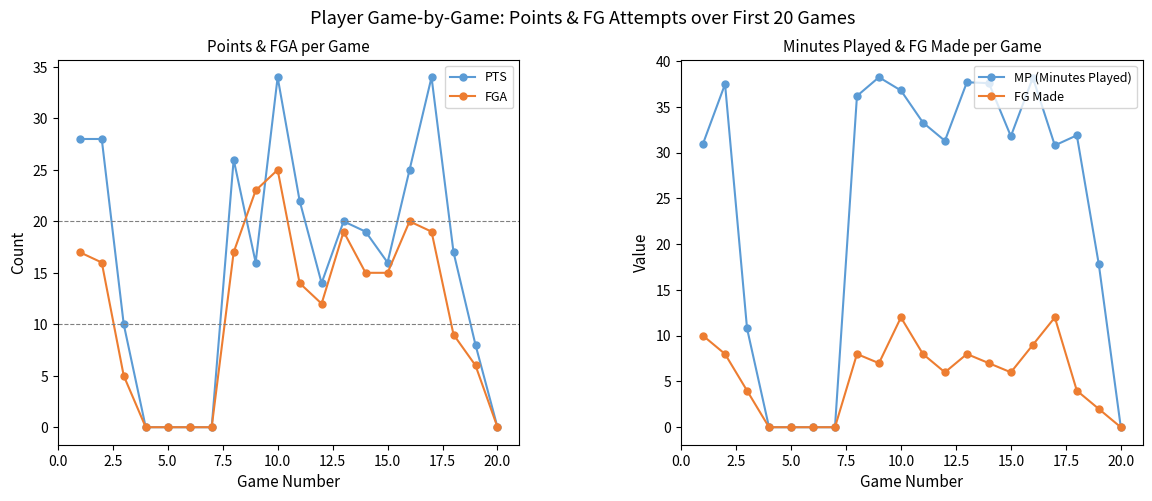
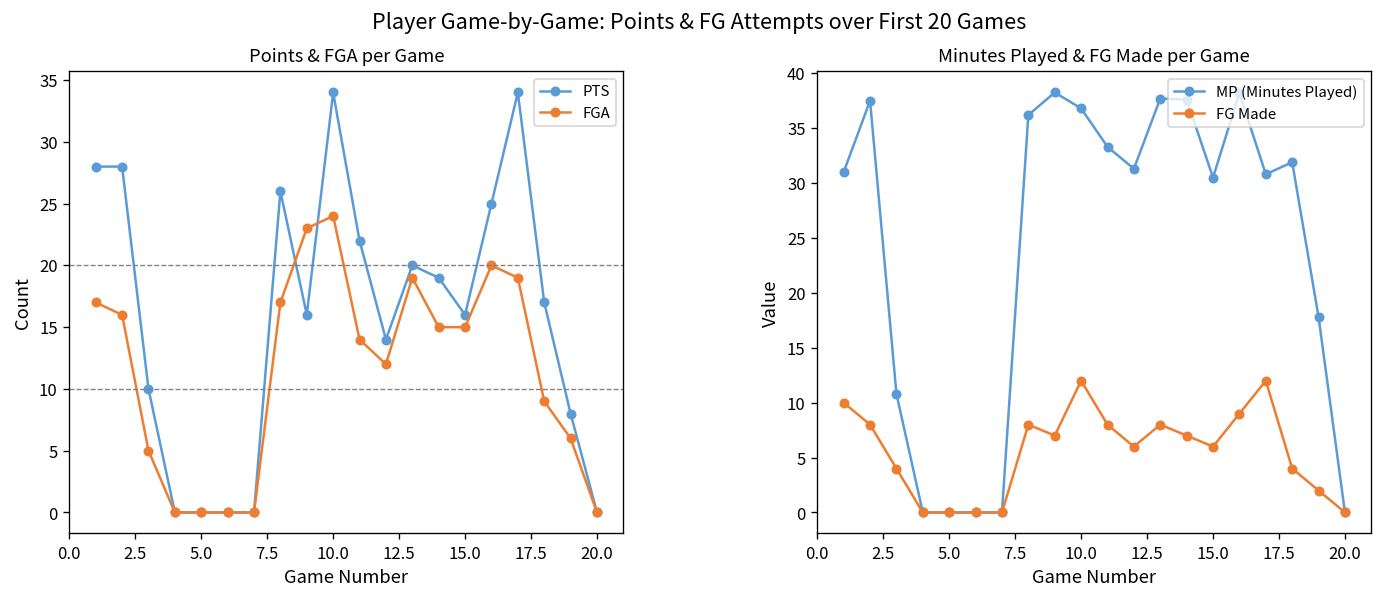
Points & FGA per Game, FGA, 10.0: 25 -> 24
Minutes Played & FG Made per Game, MP (Minutes Played), 15.0: 32 -> 31
